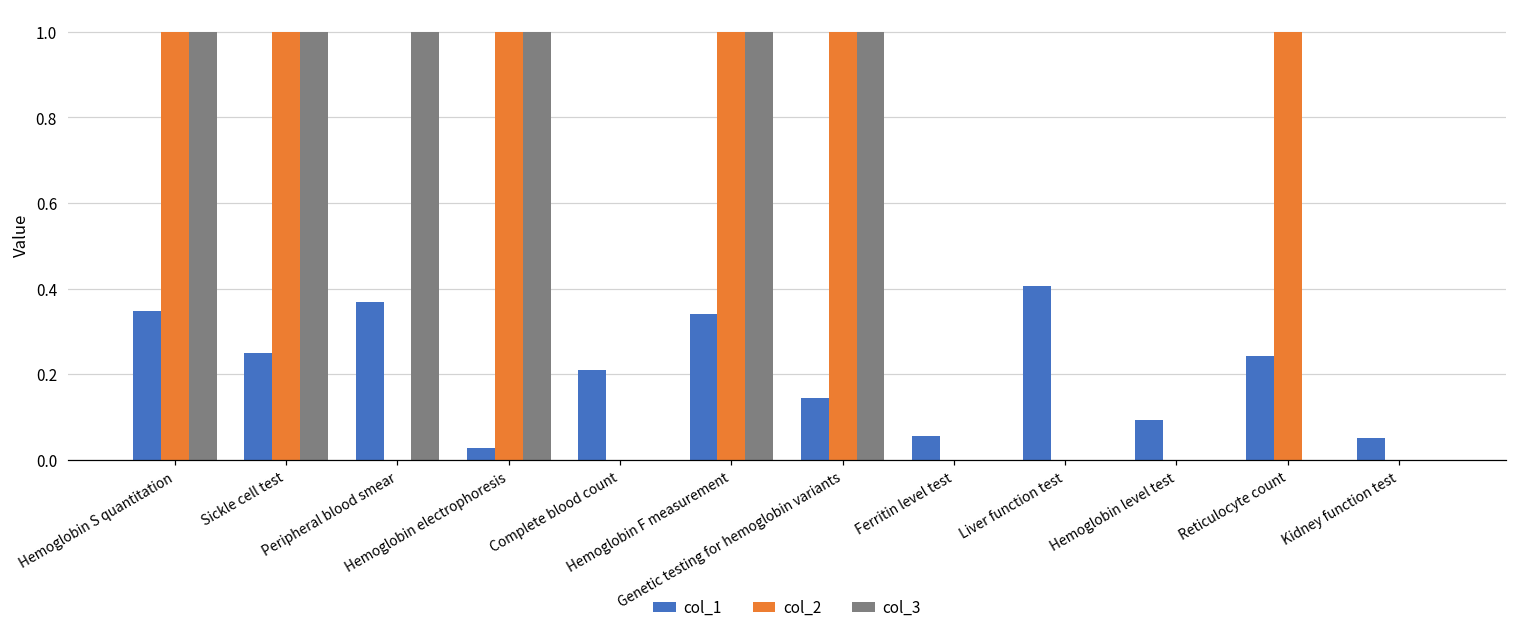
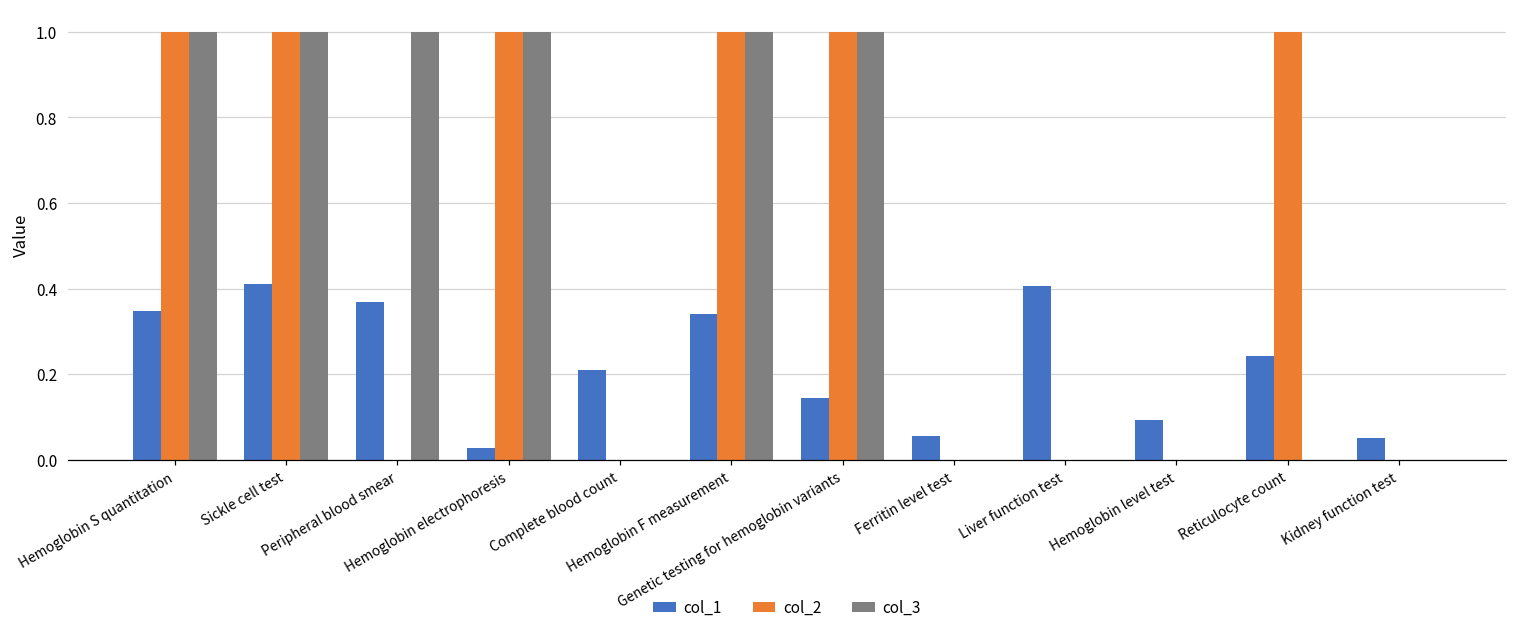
col_1, Sickle cell test: 0.25 -> 0.41
